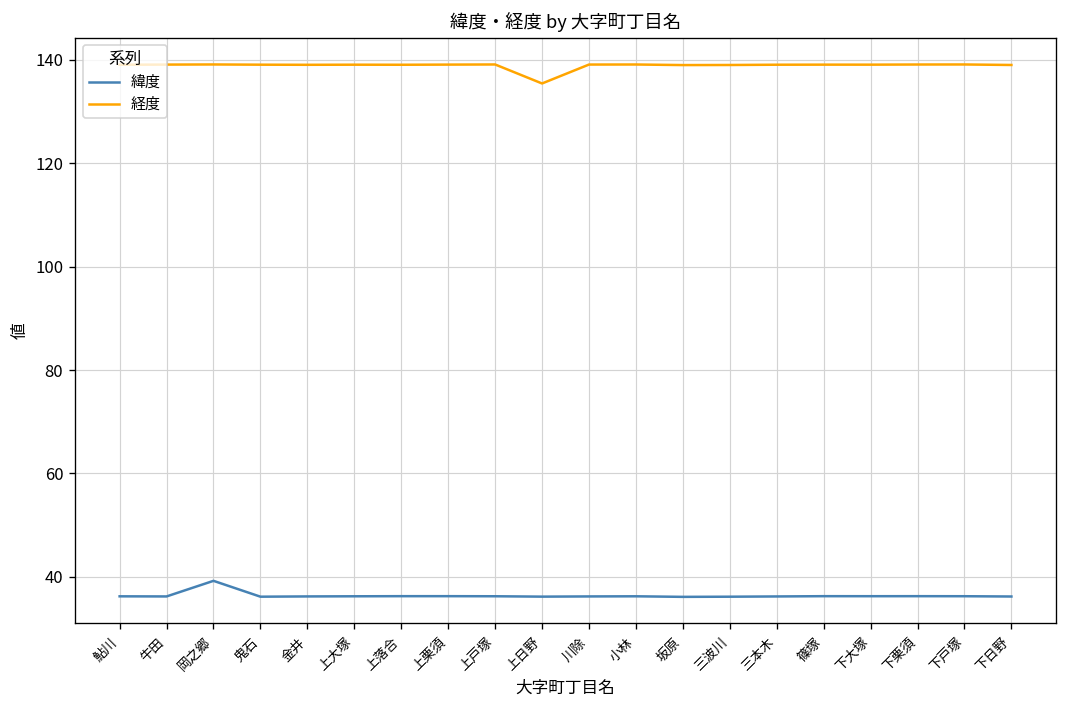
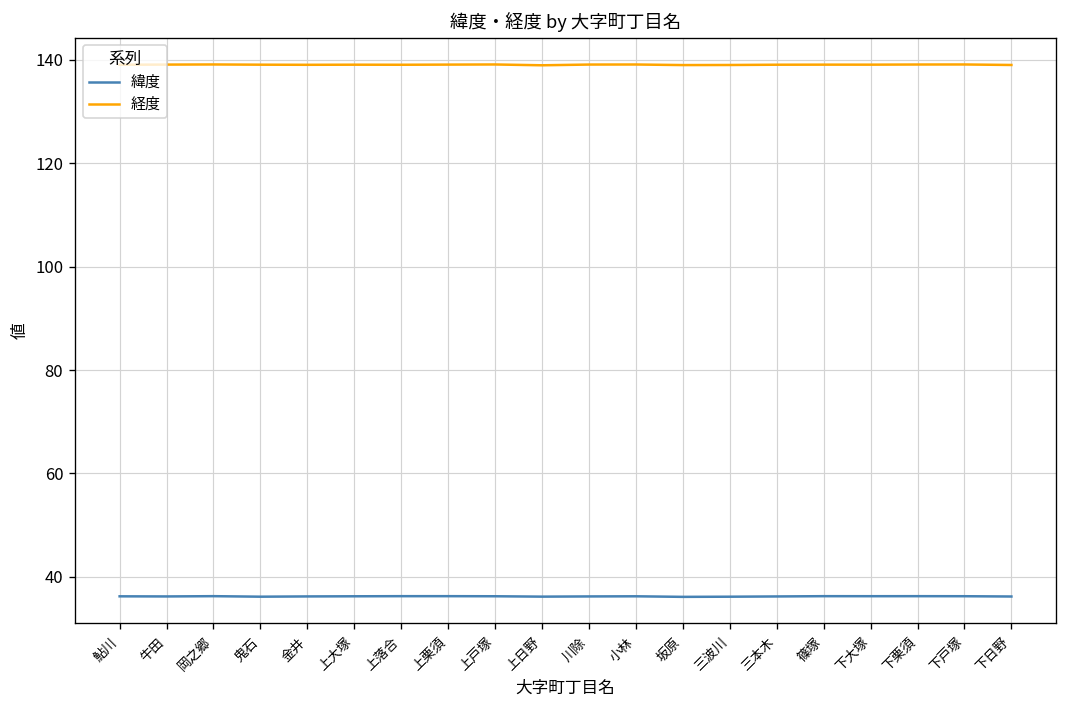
緯度, 岡之郷: 39 -> 36
経度, 上日野: 135 -> 139
